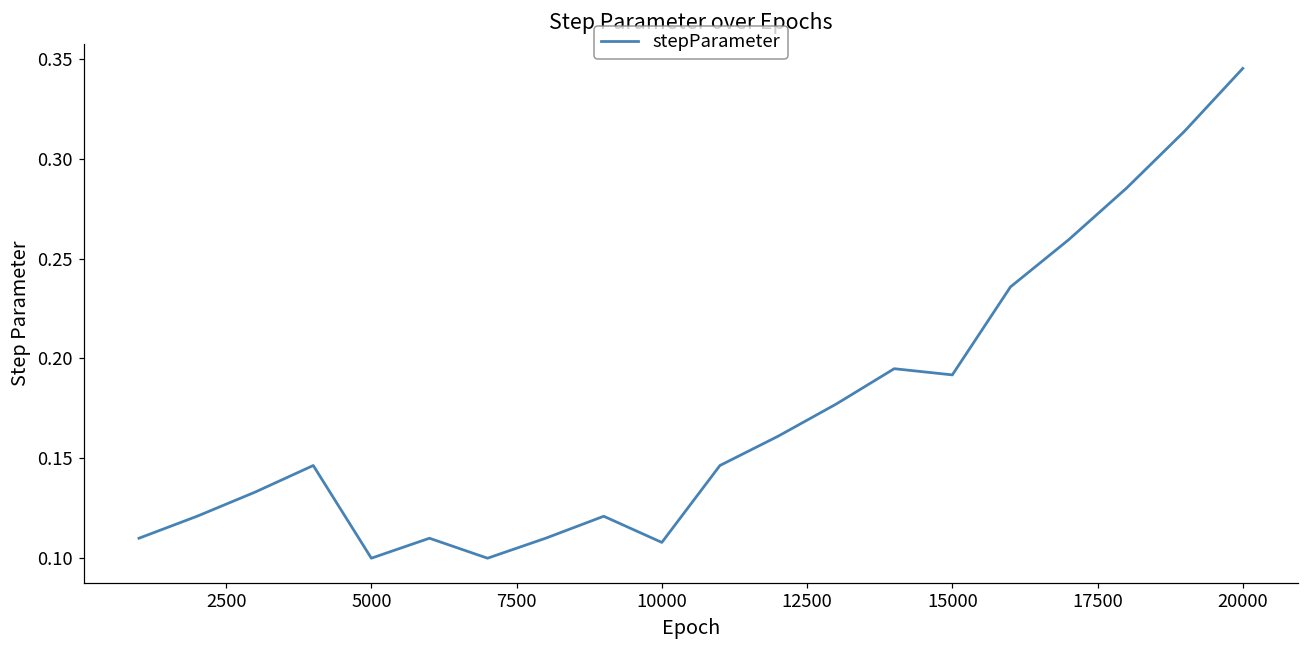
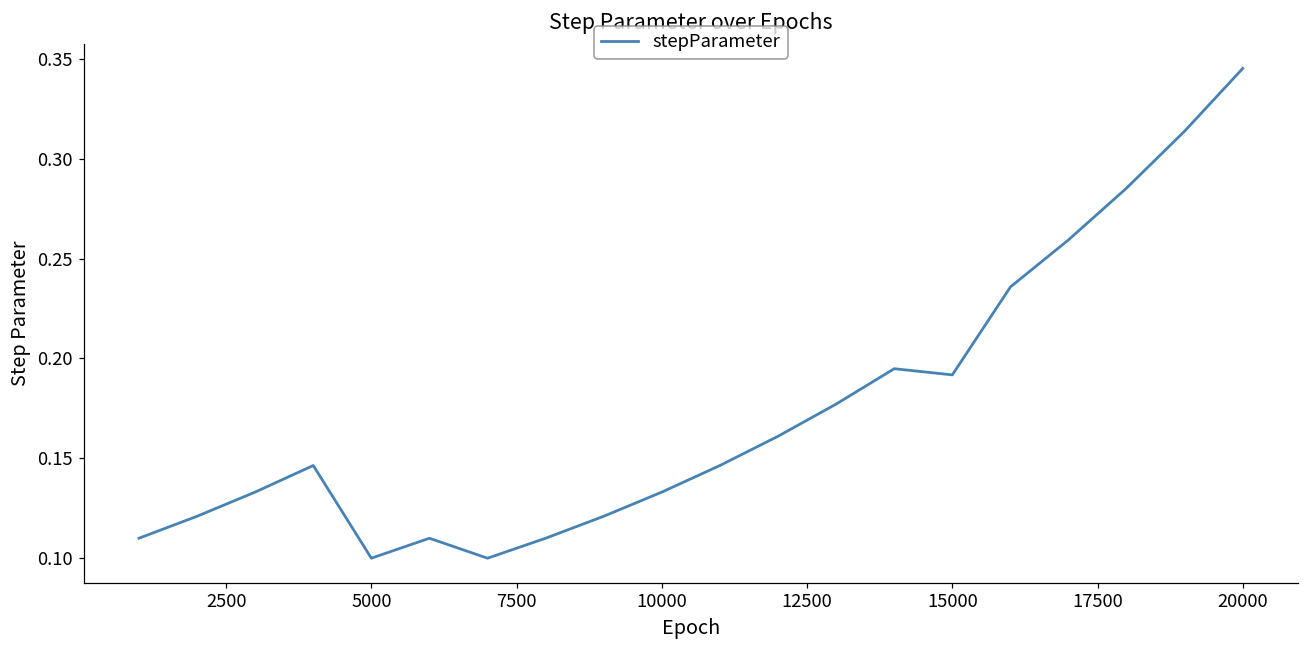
10000: 0.108 -> 0.133
